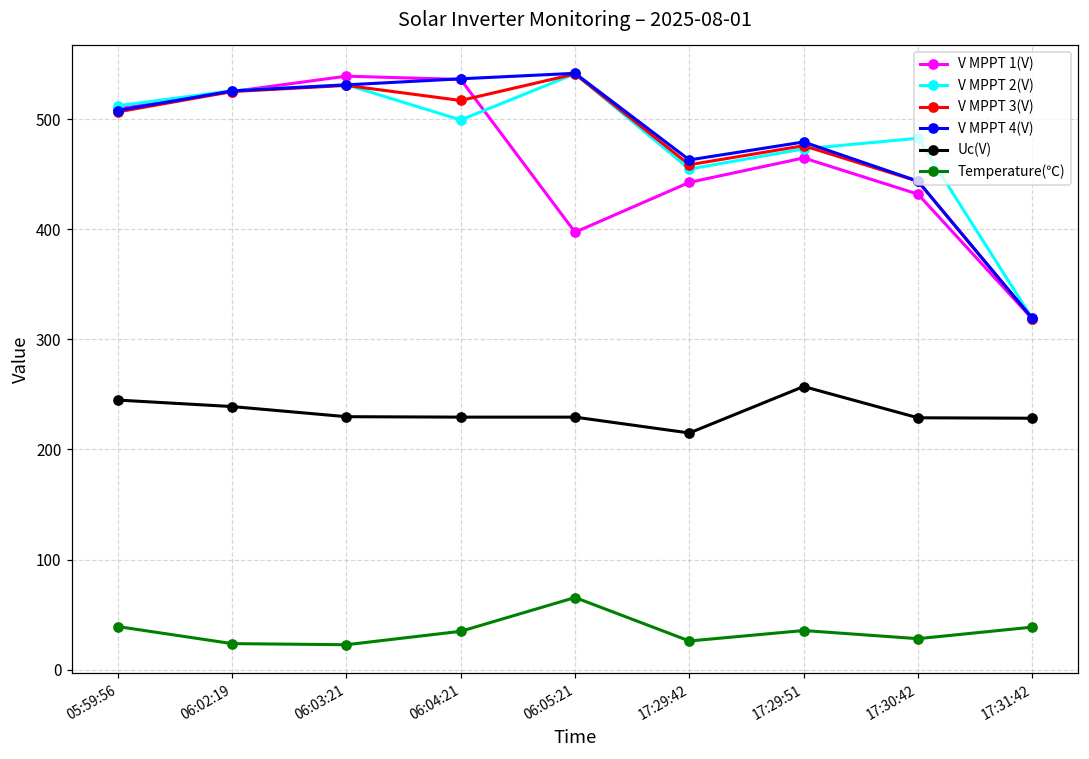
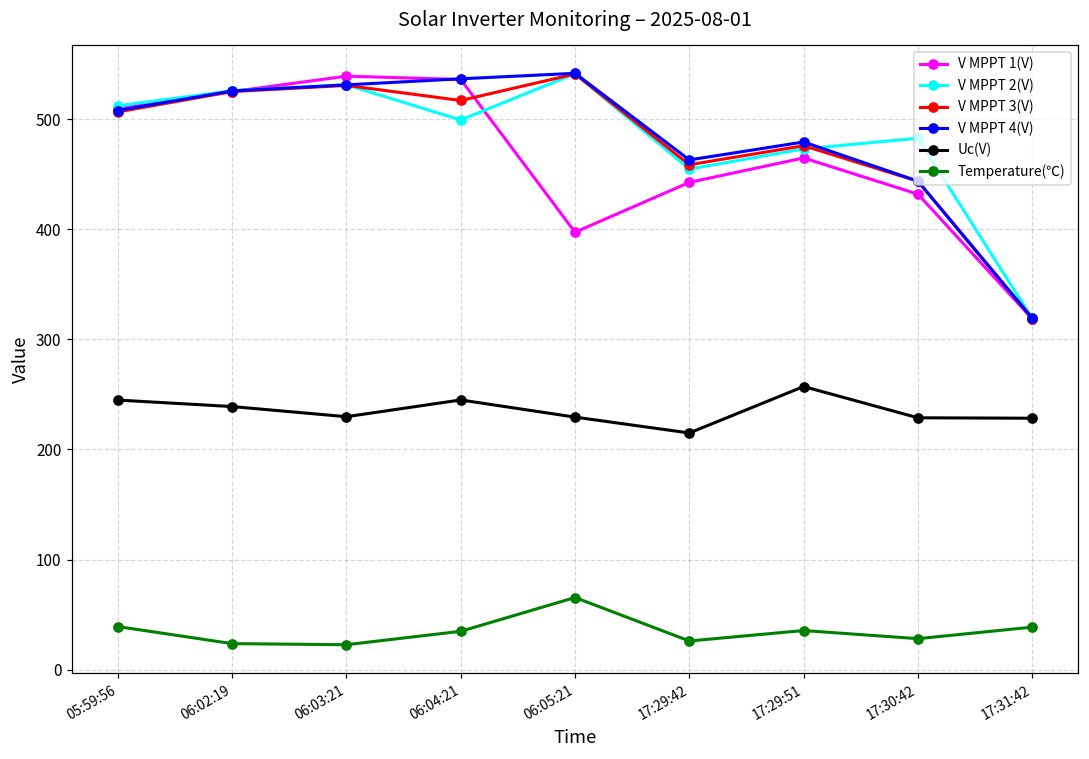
Uc(V), 06:04:21: 229 -> 245
